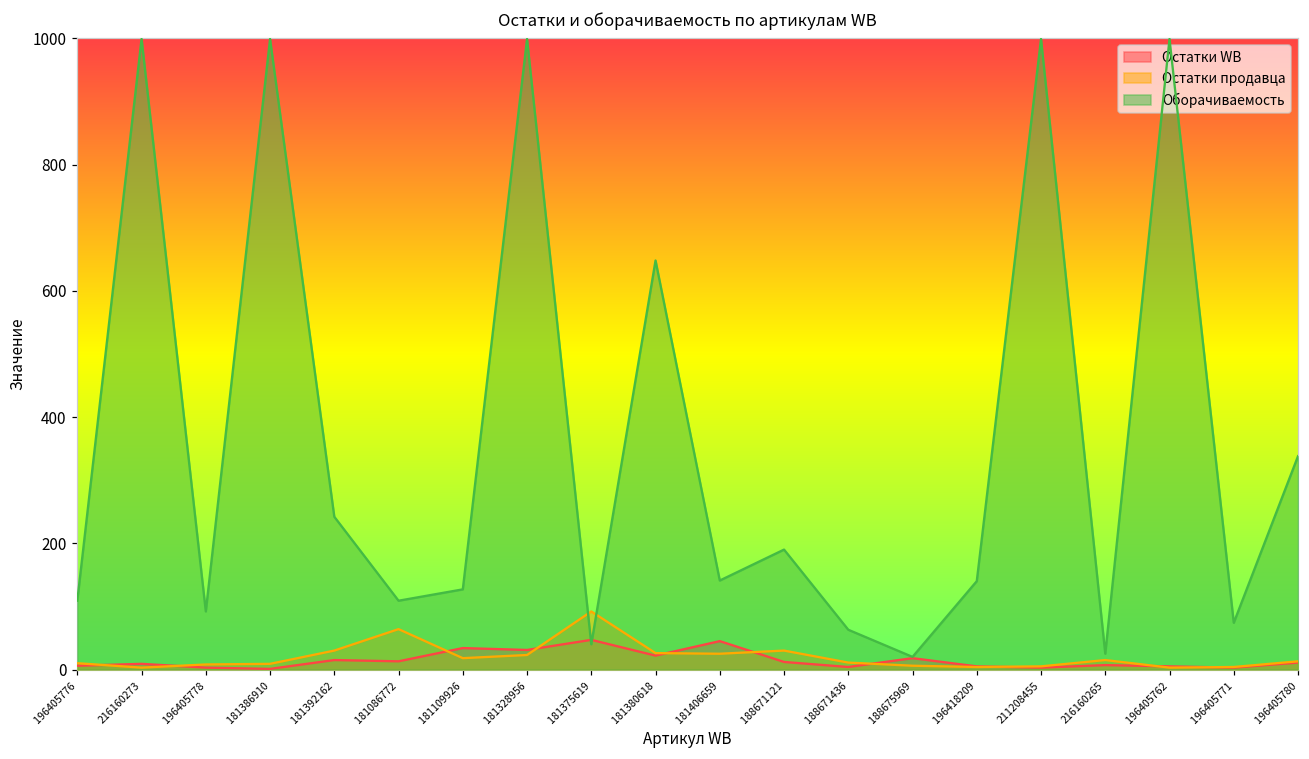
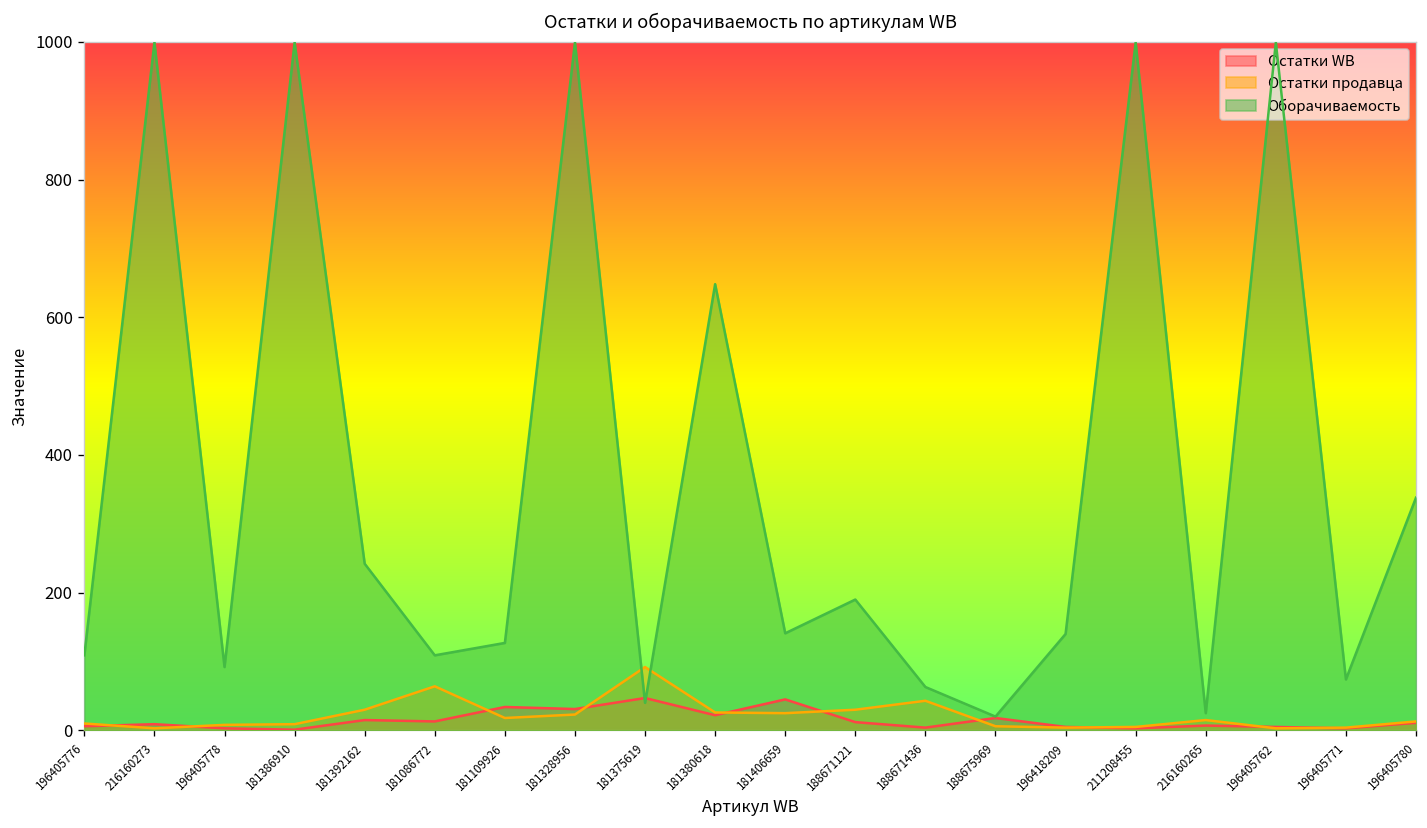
Остатки продавца, 188671436: 10 -> 40
